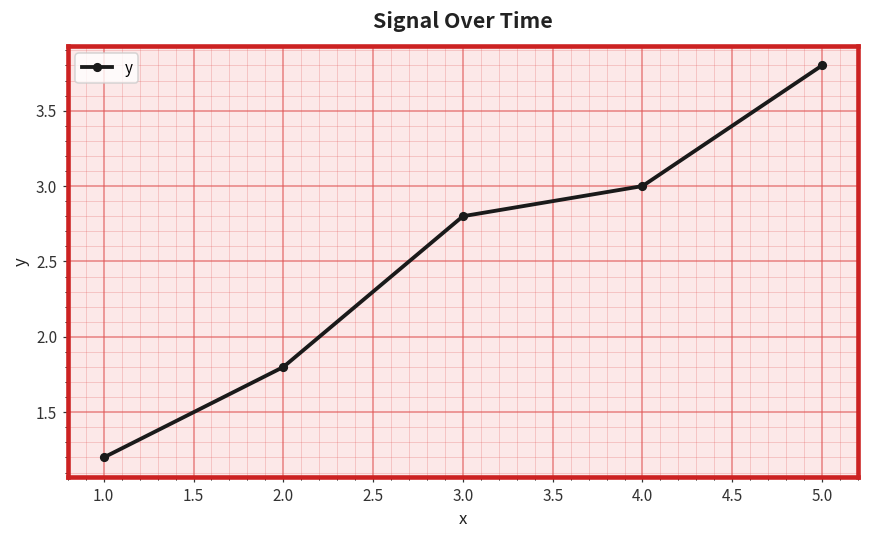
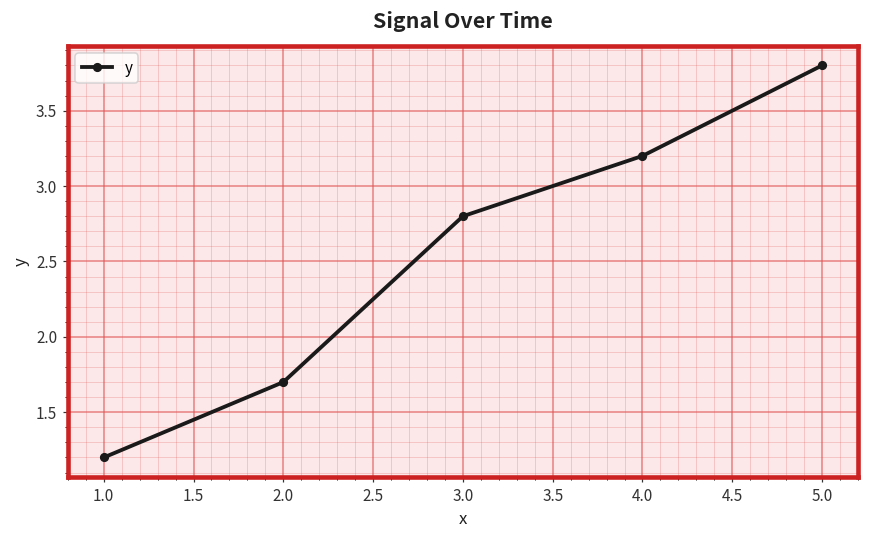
2.0: 1.8 -> 1.7
4.0: 3.0 -> 3.2
